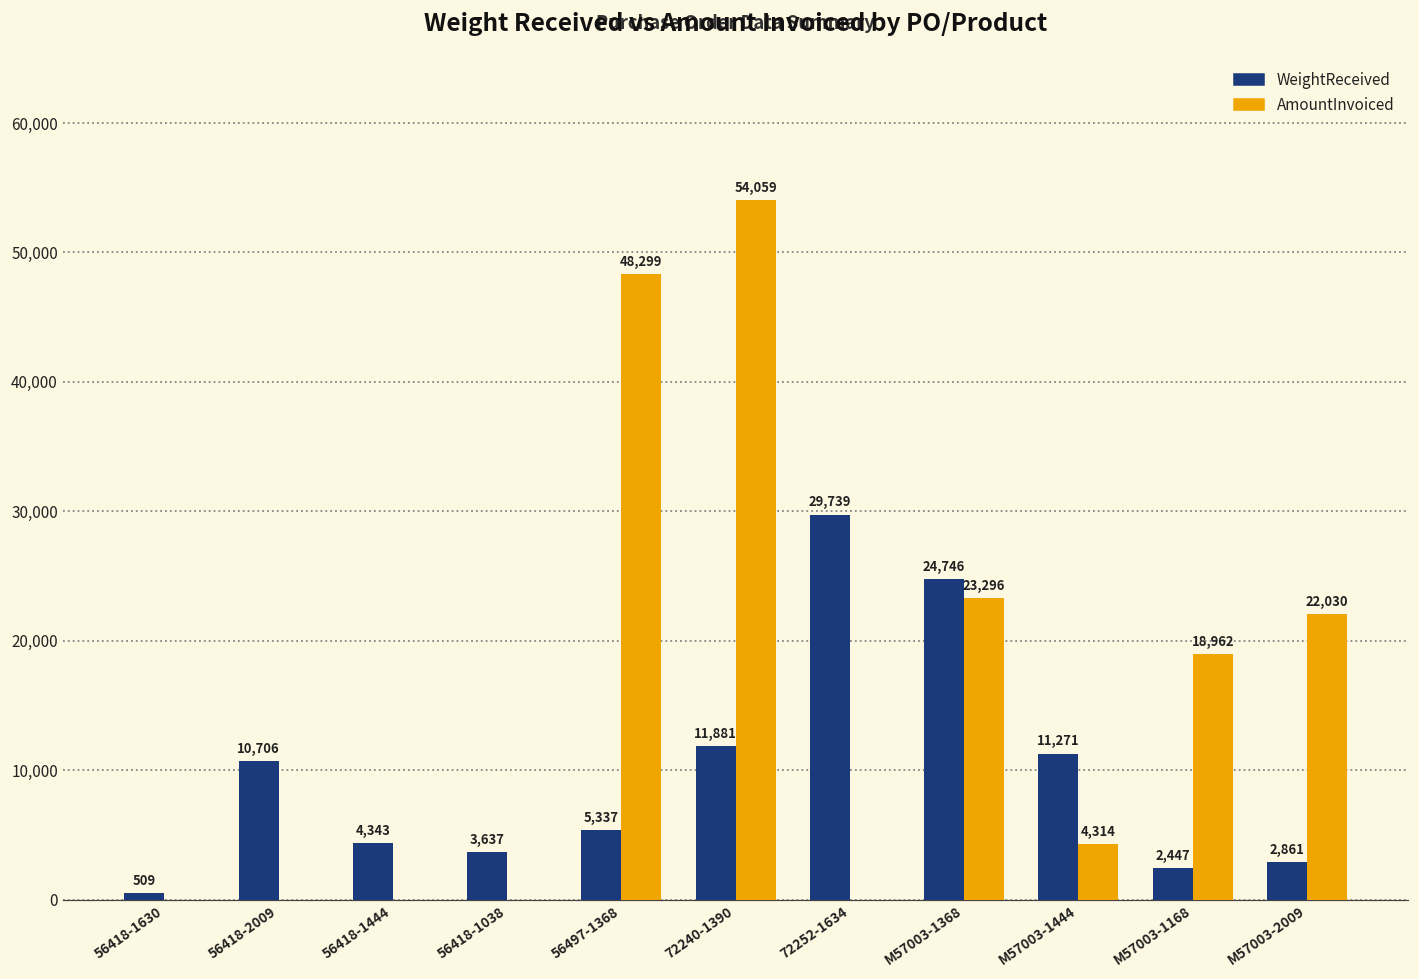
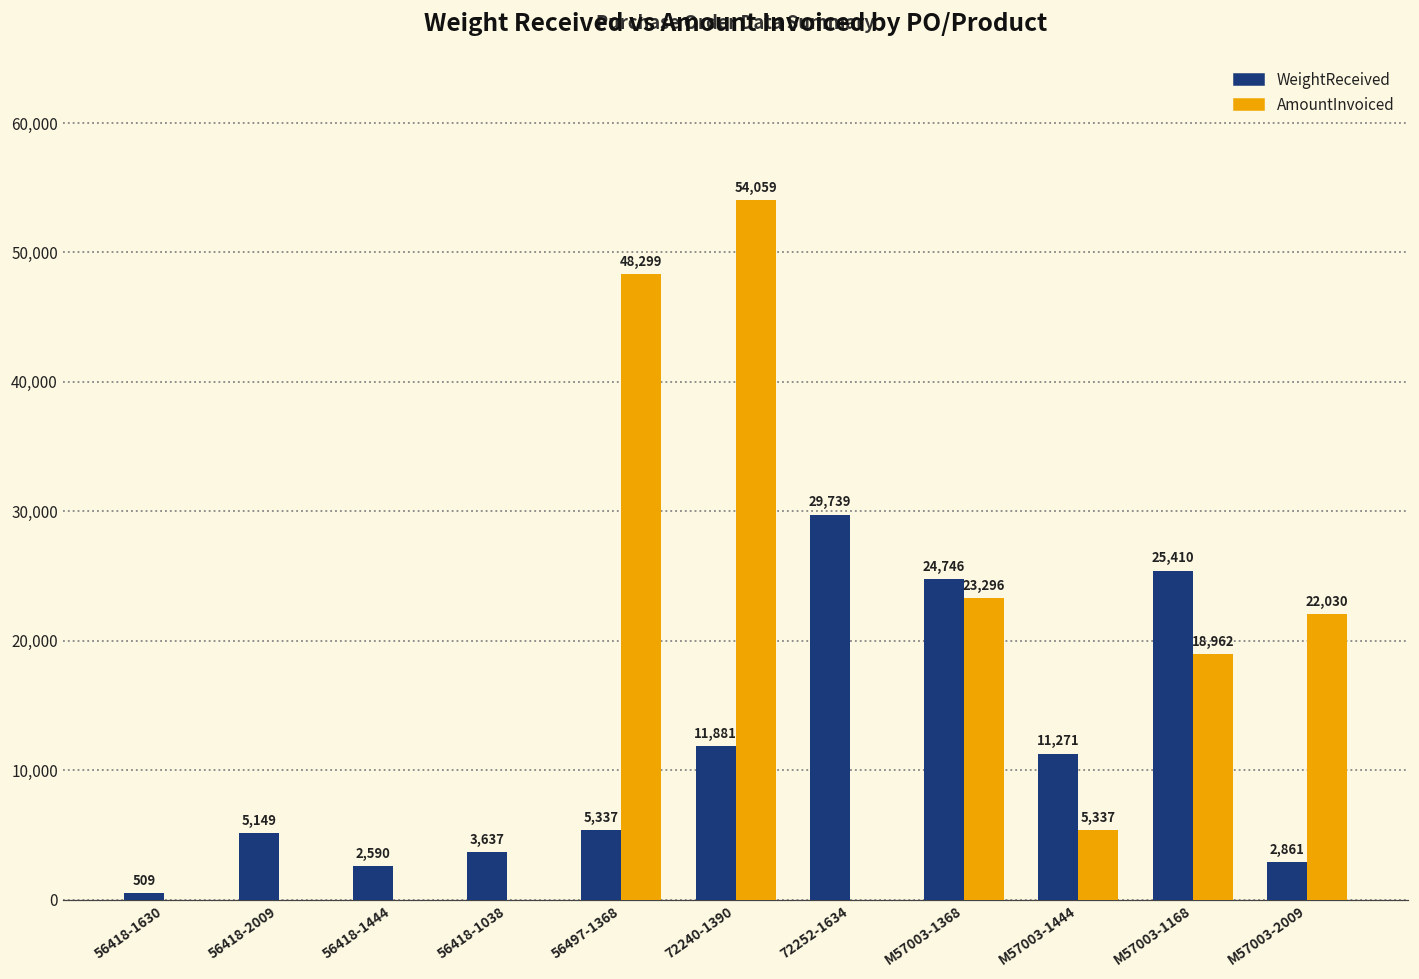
WeightReceived, 56418-2009: 10,706 -> 5,149
WeightReceived, 56418-1444: 4,343 -> 2,590
AmountInvoiced, M57003-1444: 4,314 -> 5,337
WeightReceived, M57003-1168: 2,447 -> 25,410
